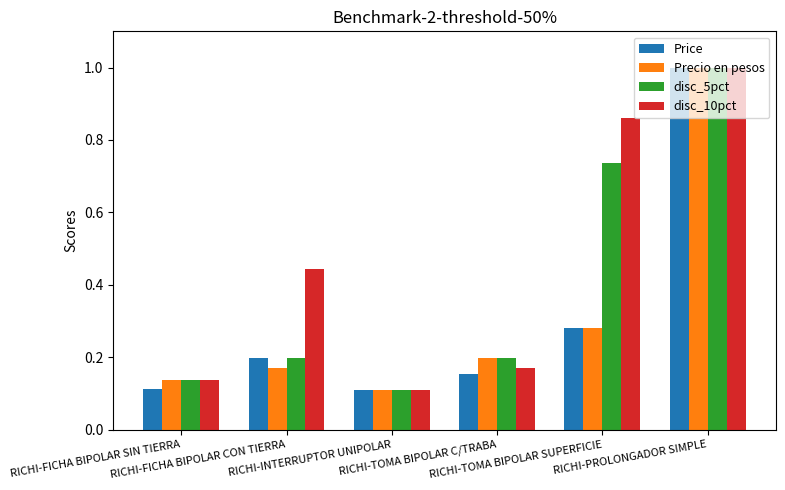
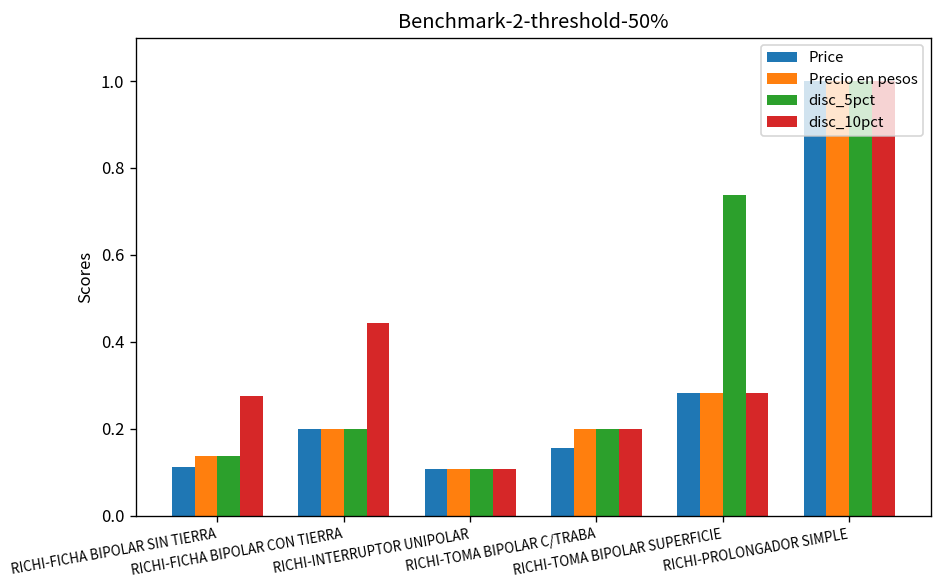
disc_10pct, RICHI-FICHA BIPOLAR SIN TIERRA: 0.14 -> 0.28
Precio en pesos, RICHI-FICHA BIPOLAR CON TIERRA: 0.17 -> 0.20
disc_10pct, RICHI-TOMA BIPOLAR C/TRABA: 0.17 -> 0.20
disc_10pct, RICHI-TOMA BIPOLAR SUPERFICIE: 0.86 -> 0.28
